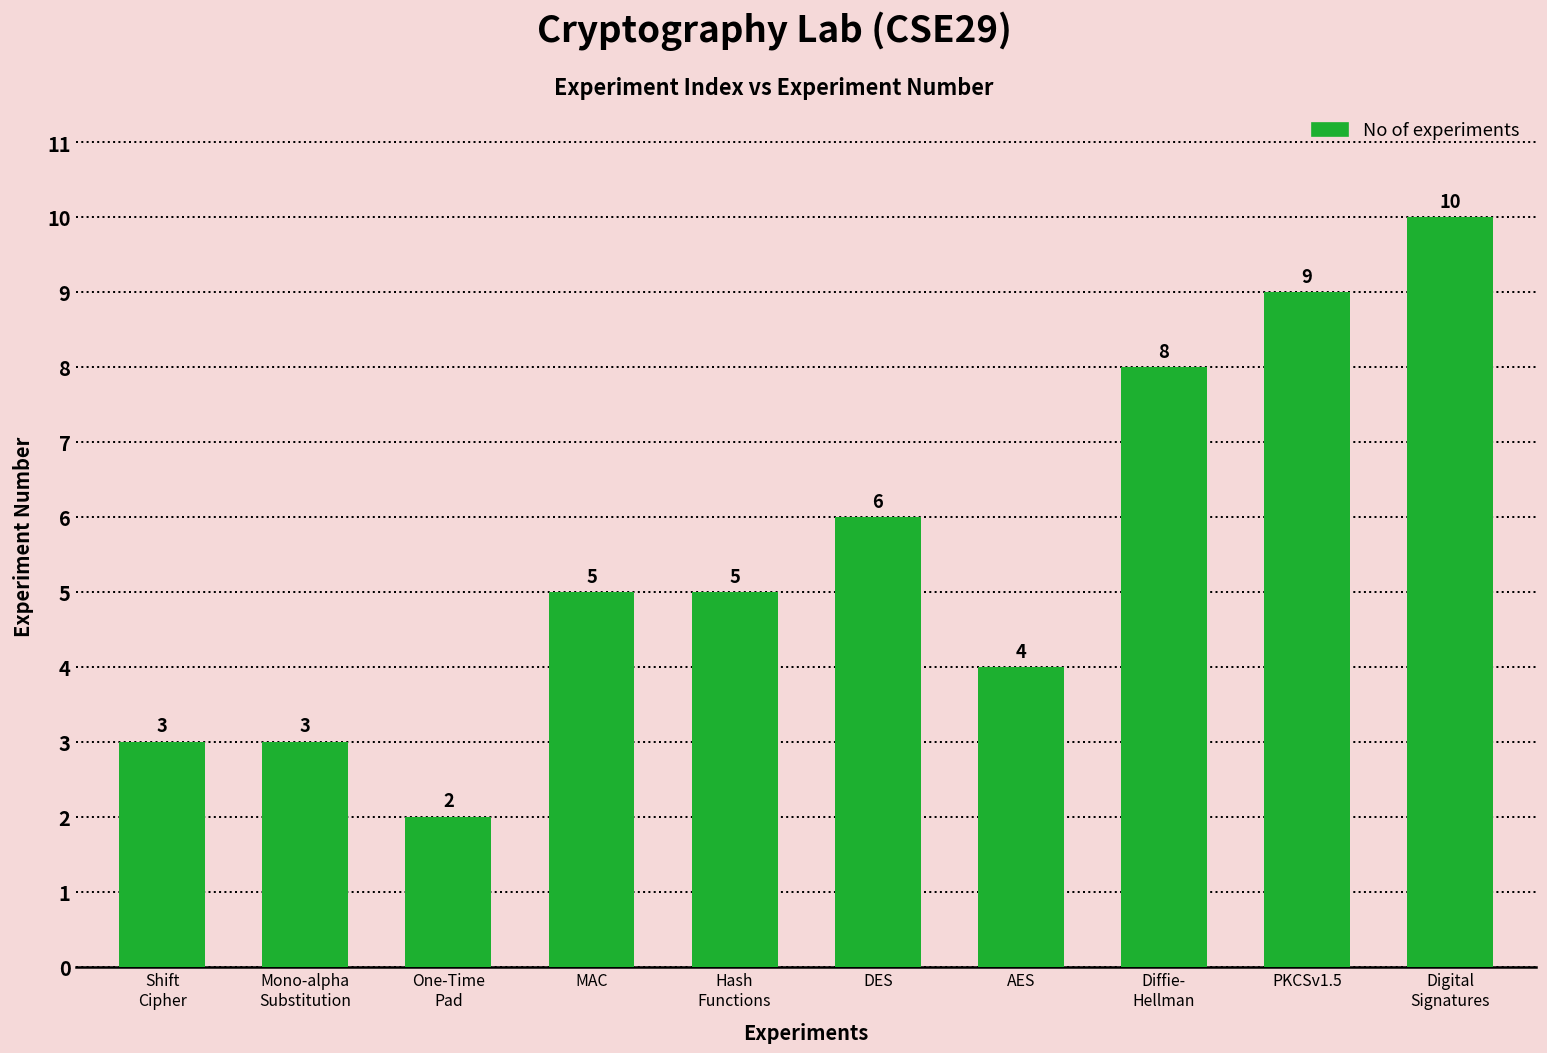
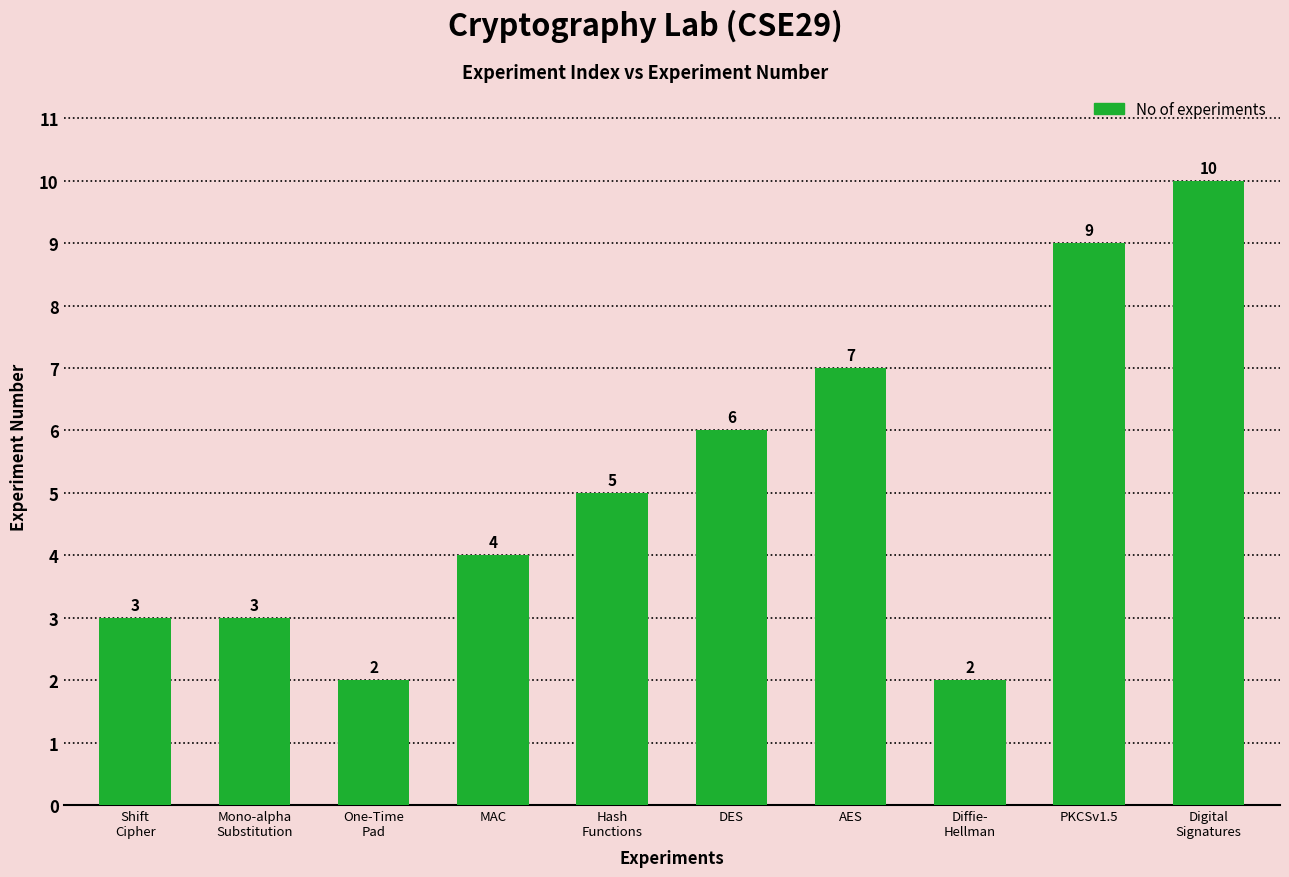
MAC: 5 -> 4
AES: 4 -> 7
Diffie- Hellman: 8 -> 2
